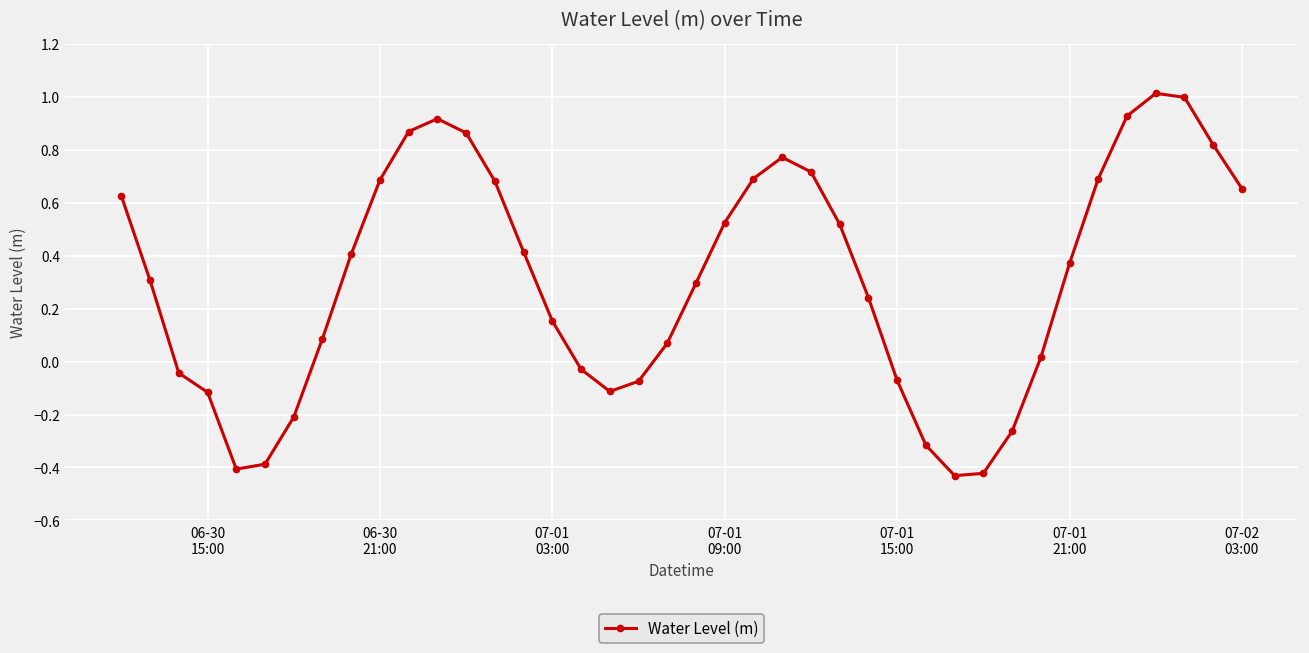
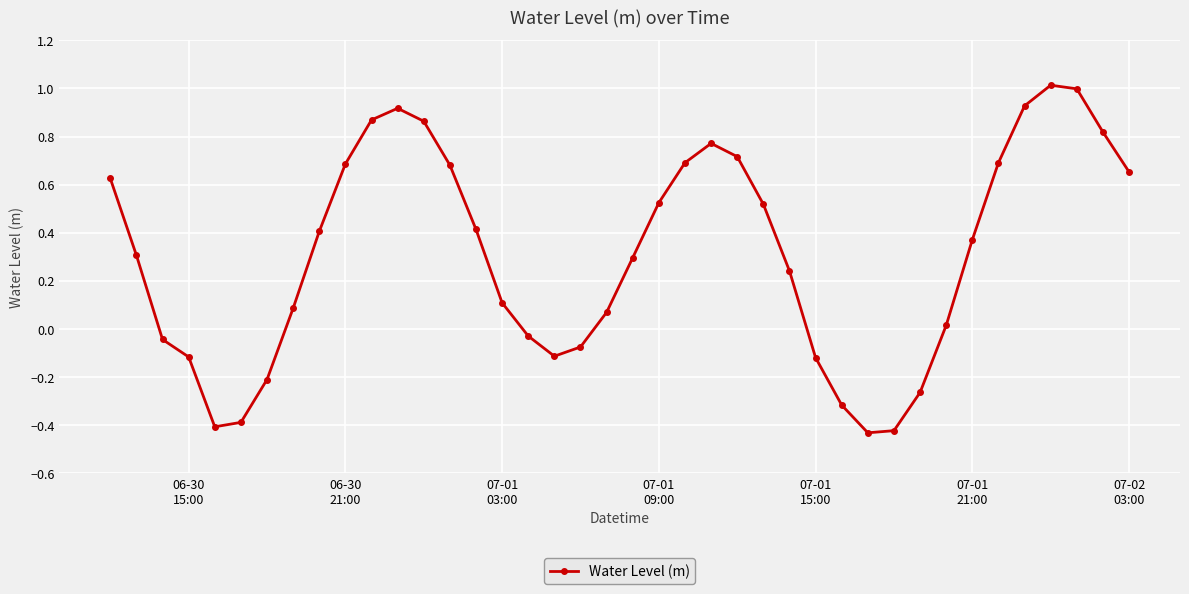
07-01 03:00: 0.15 -> 0.11
07-01 15:00: -0.07 -> -0.12
